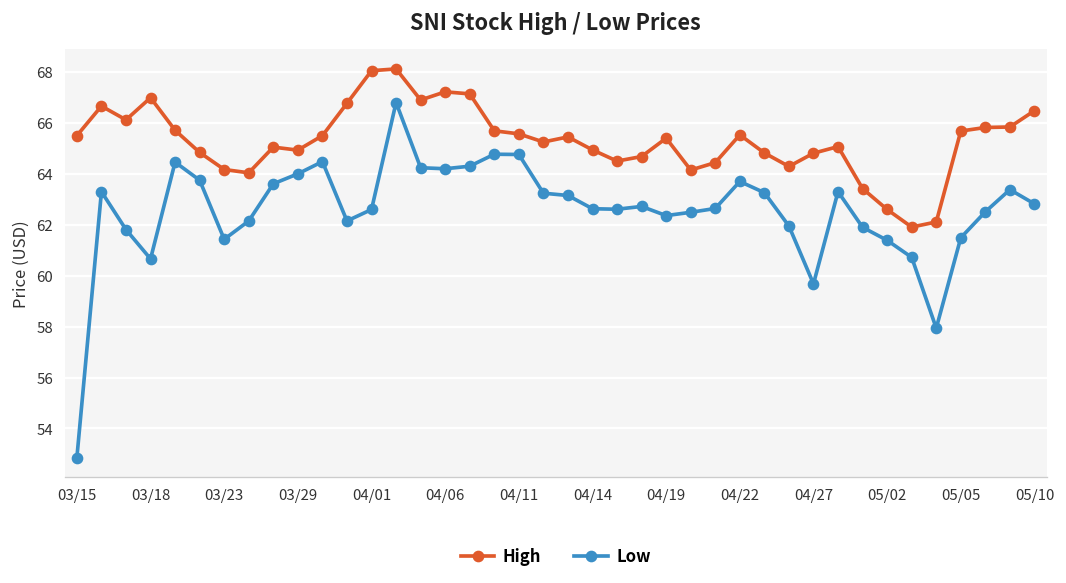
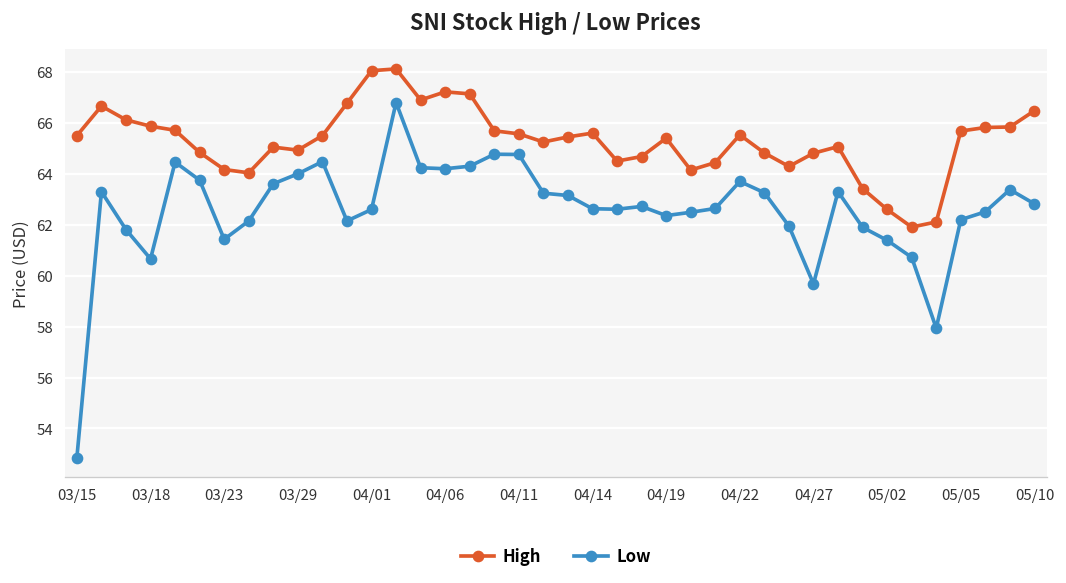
High, 03/18: 67.0 -> 65.9
High, 04/14: 64.9 -> 65.6
Low, 05/05: 61.5 -> 62.2
